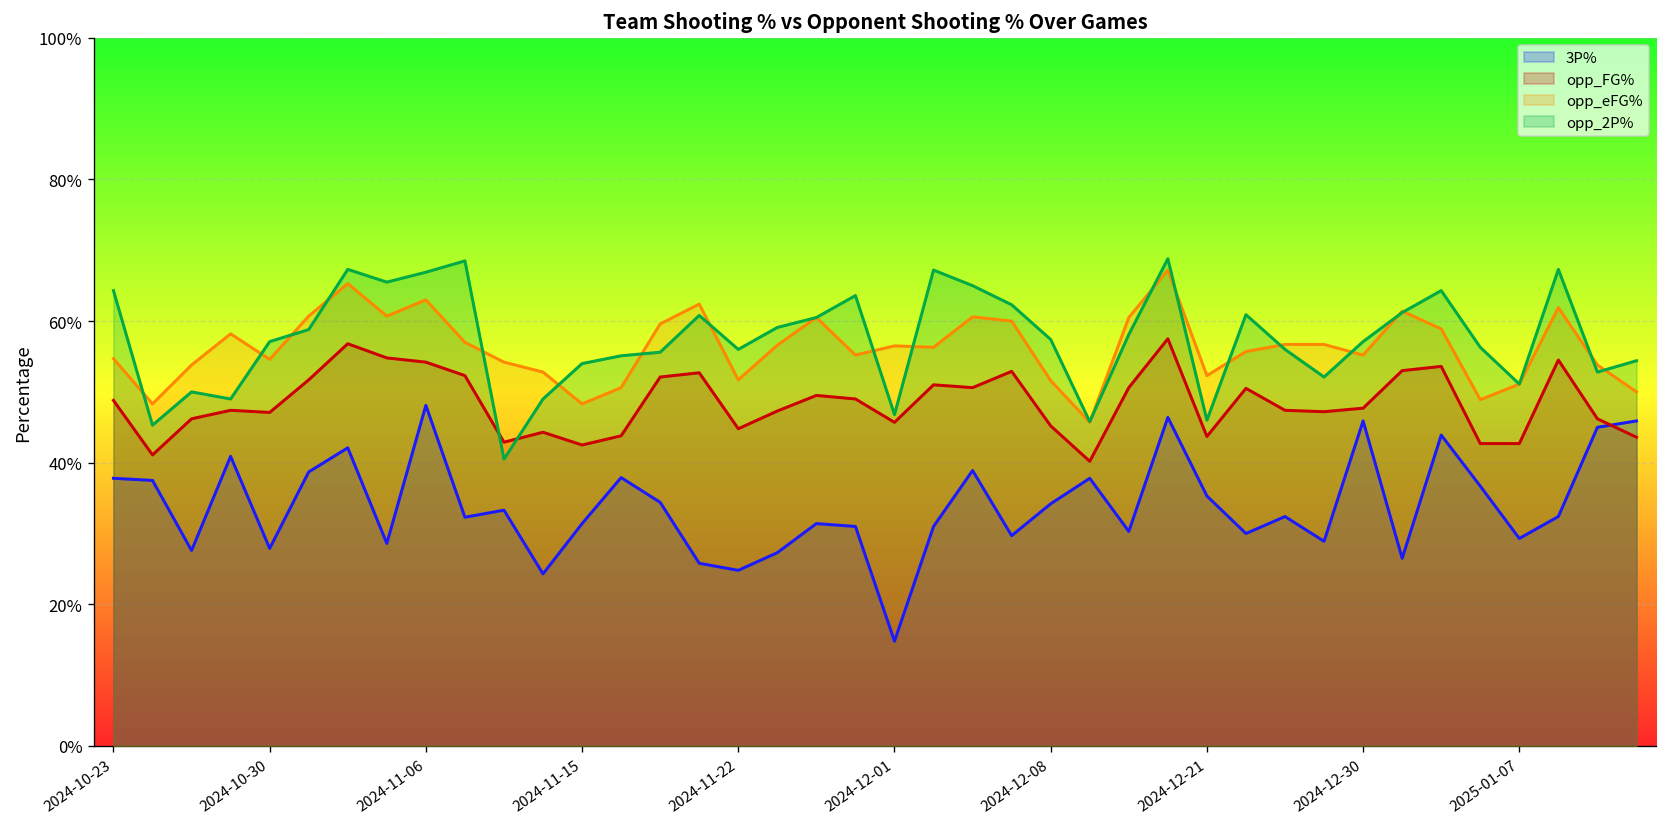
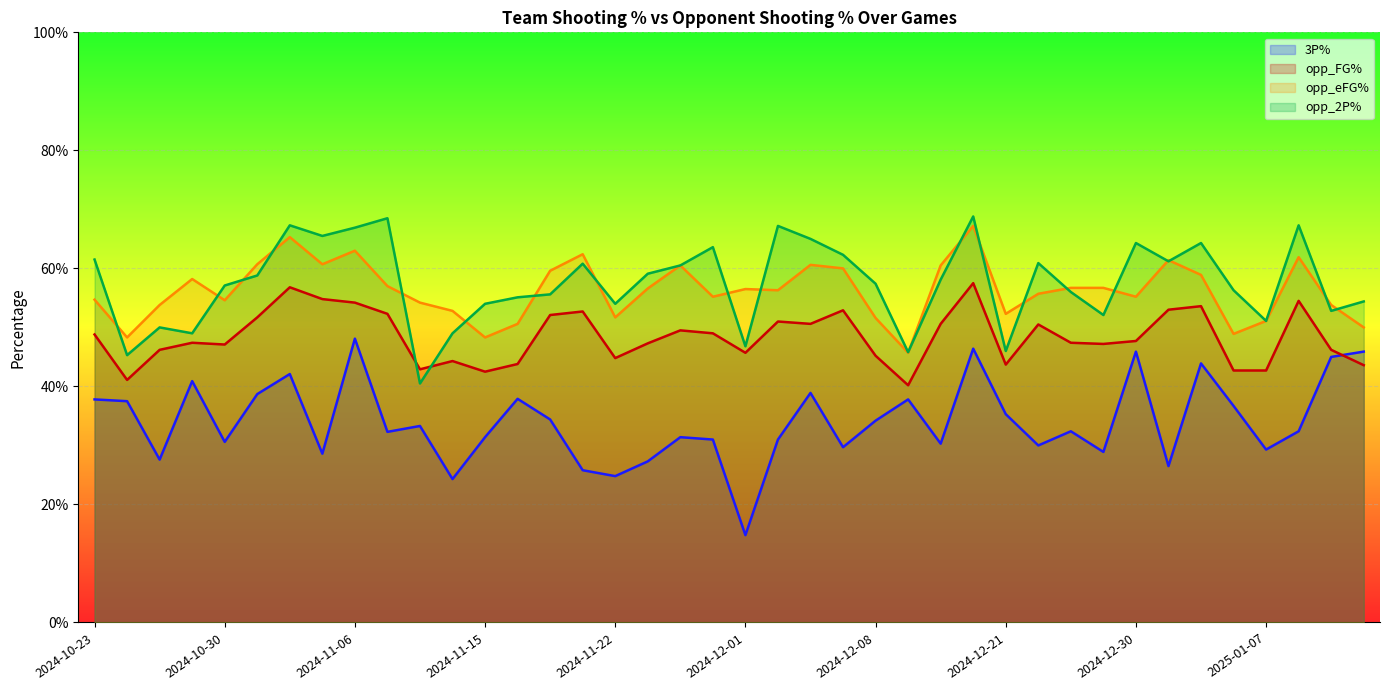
opp_2P%, 2024-10-23: 64% -> 62%
3P%, 2024-10-30: 28% -> 31%
opp_2P%, 2024-11-22: 56% -> 54%
opp_2P%, 2024-12-30: 57% -> 64%
